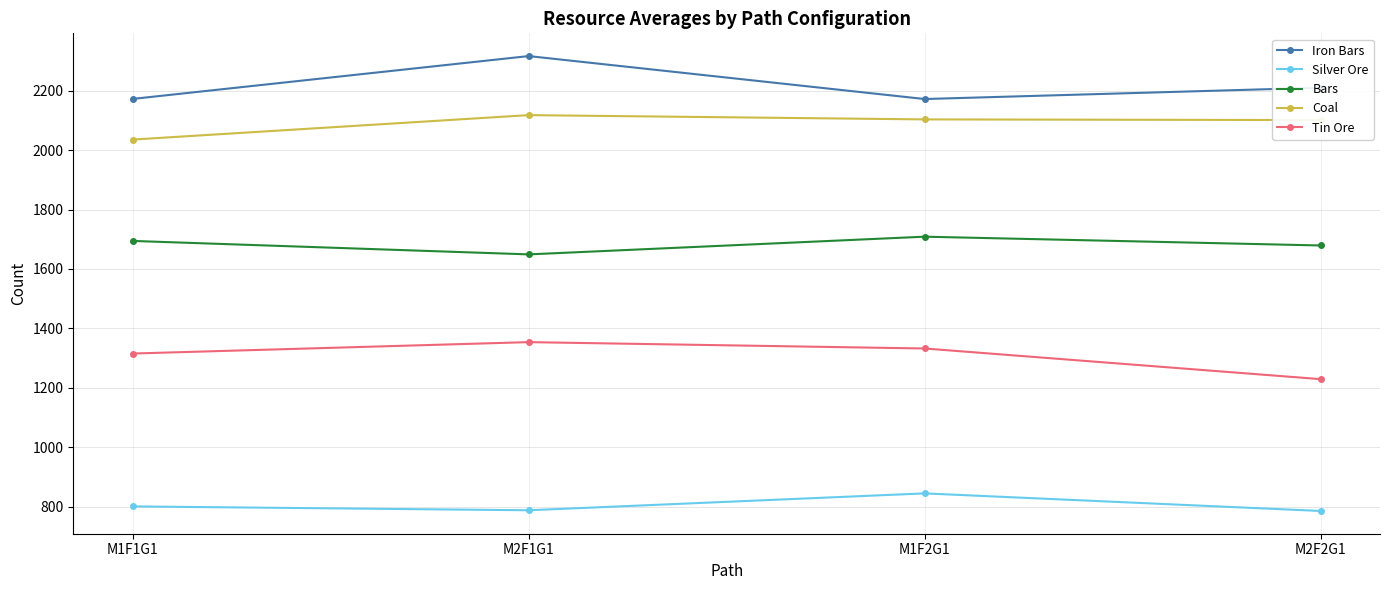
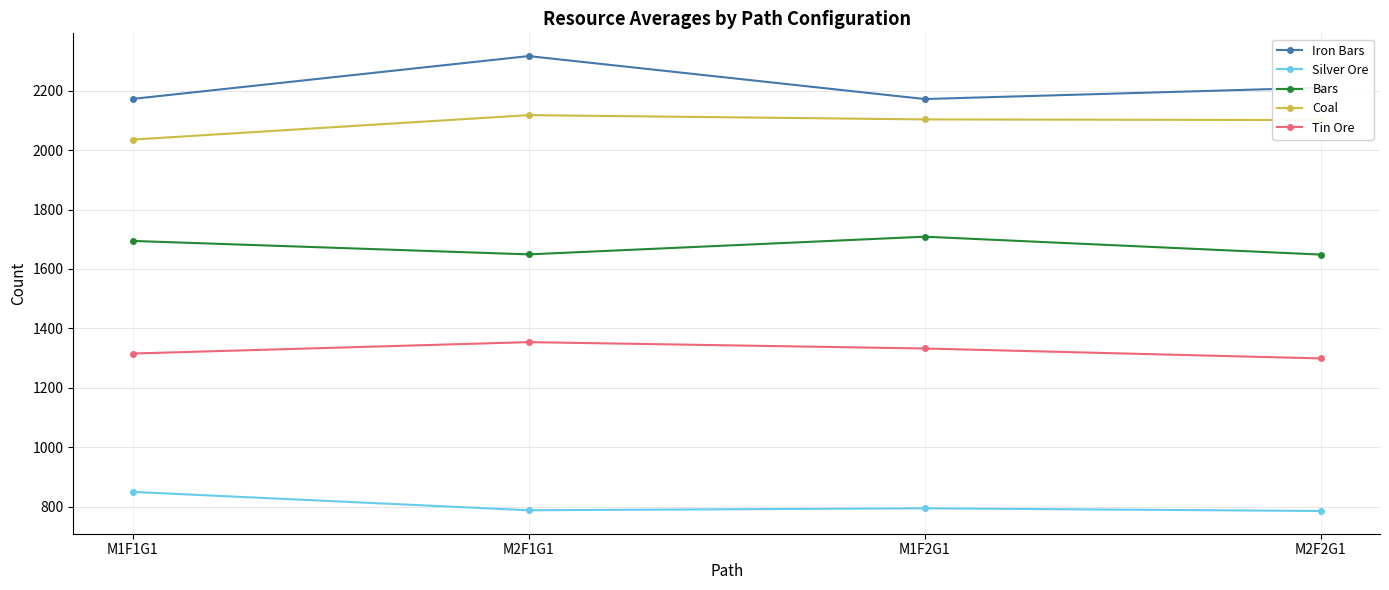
Silver Ore, M1F1G1: 800 -> 850
Silver Ore, M1F2G1: 840 -> 790
Bars, M2F2G1: 1680 -> 1650
Tin Ore, M2F2G1: 1230 -> 1300
